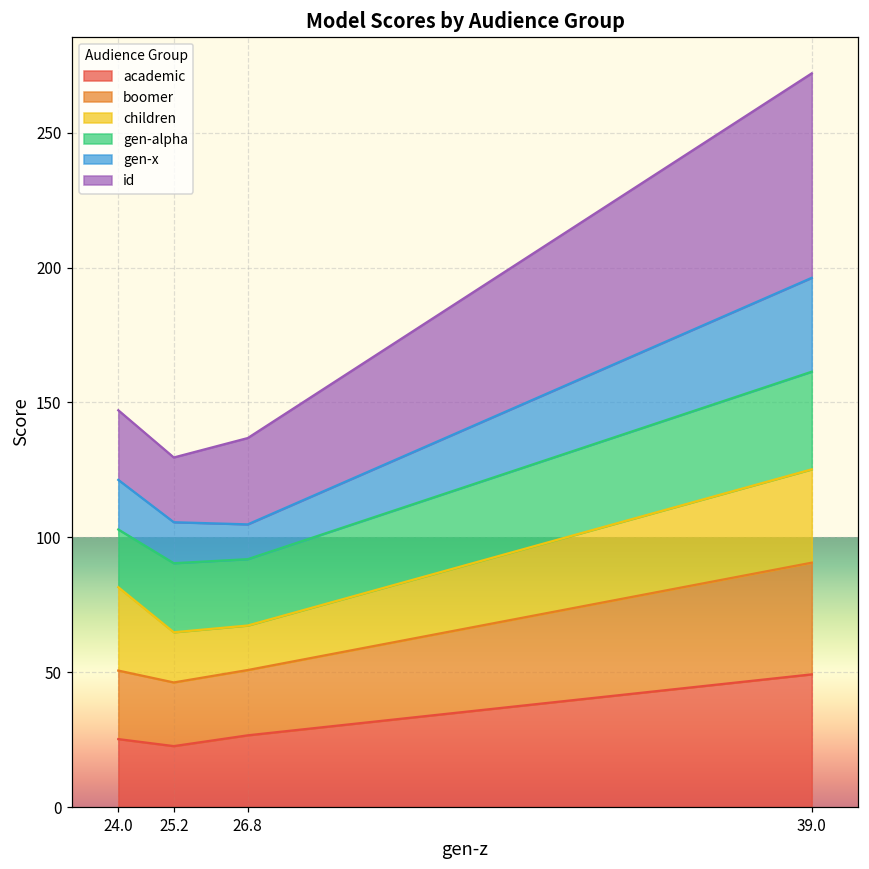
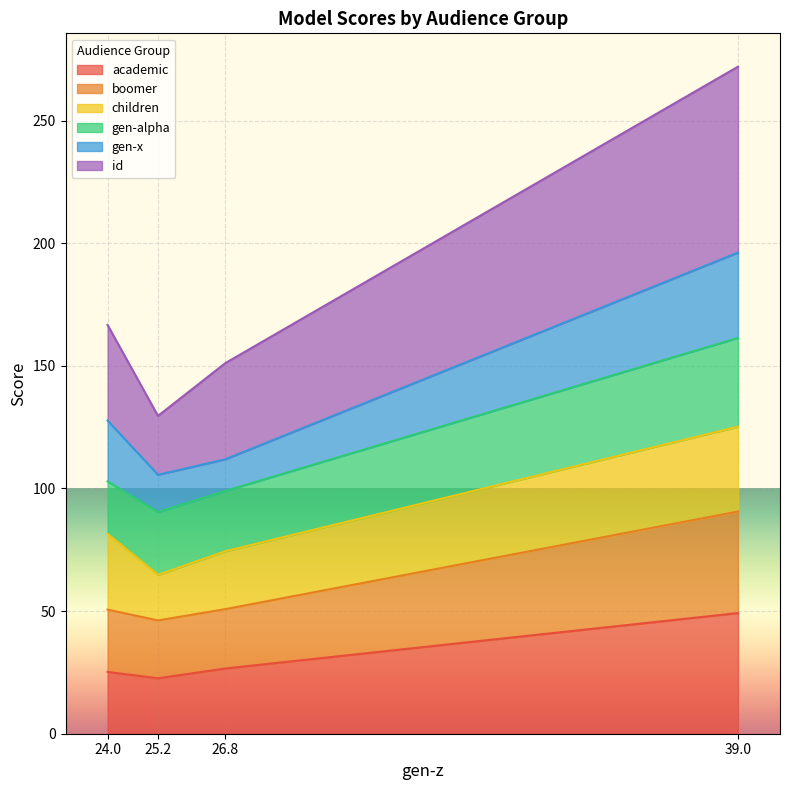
gen-x, 24.0: 18 -> 25
id, 24.0: 26 -> 39
children, 26.8: 17 -> 24
id, 26.8: 32 -> 39
